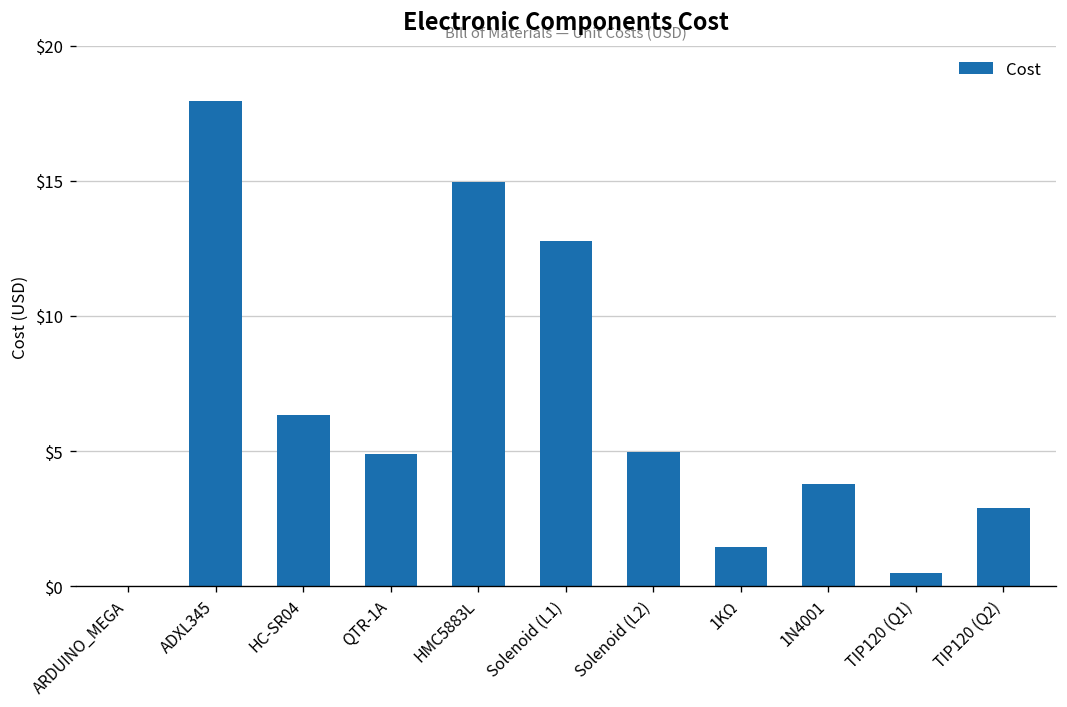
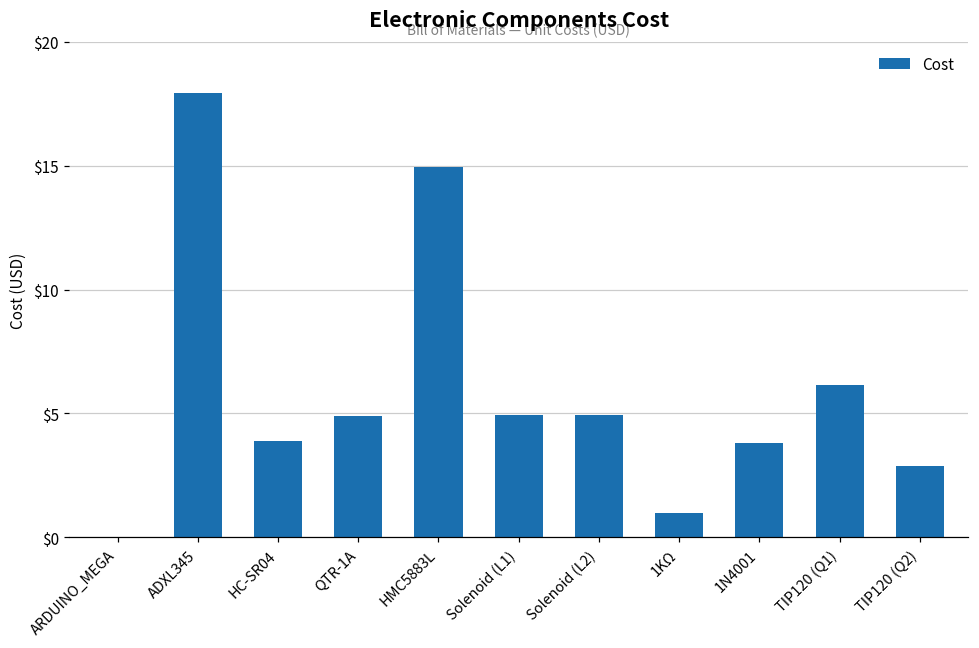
HC-SR04: $6.3 -> $3.9
Solenoid (L1): $12.8 -> $5.0
1KΩ: $1.5 -> $1.0
TIP120 (Q1): $0.5 -> $6.1
